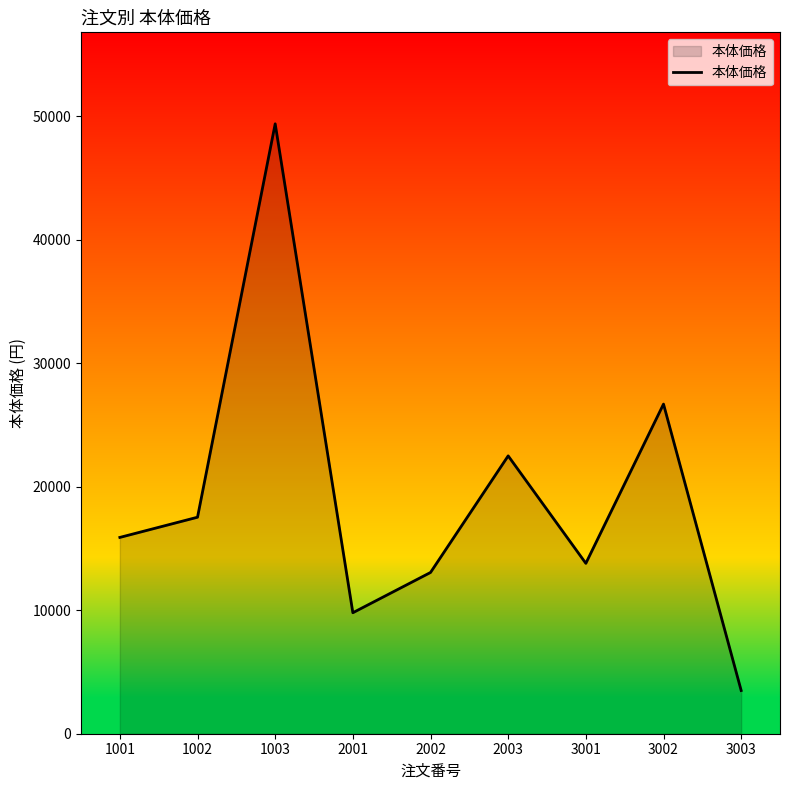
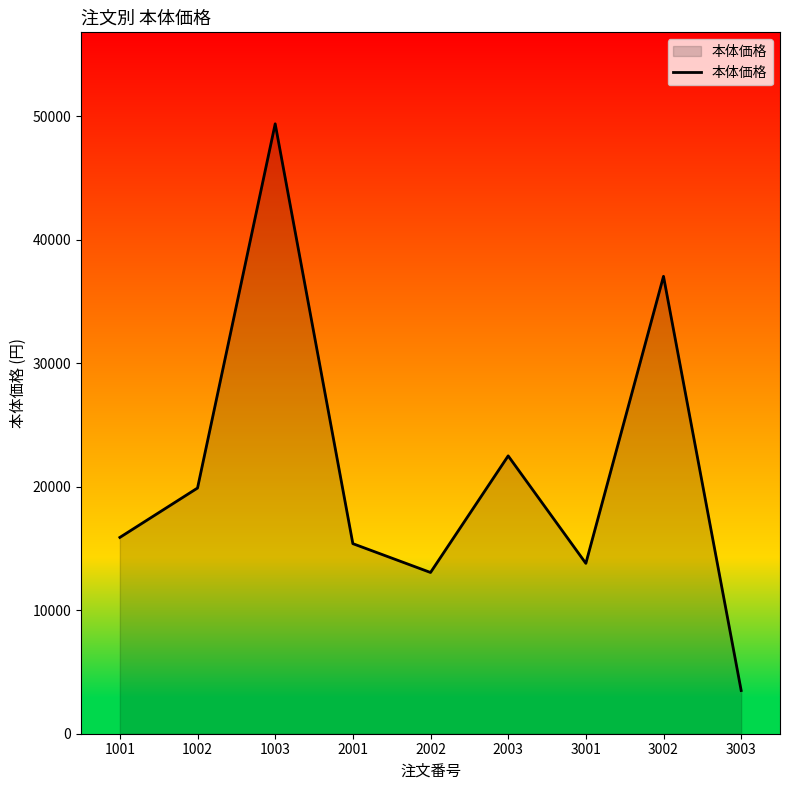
1002: 17500 -> 19900
2001: 9800 -> 15400
3002: 26700 -> 37000
